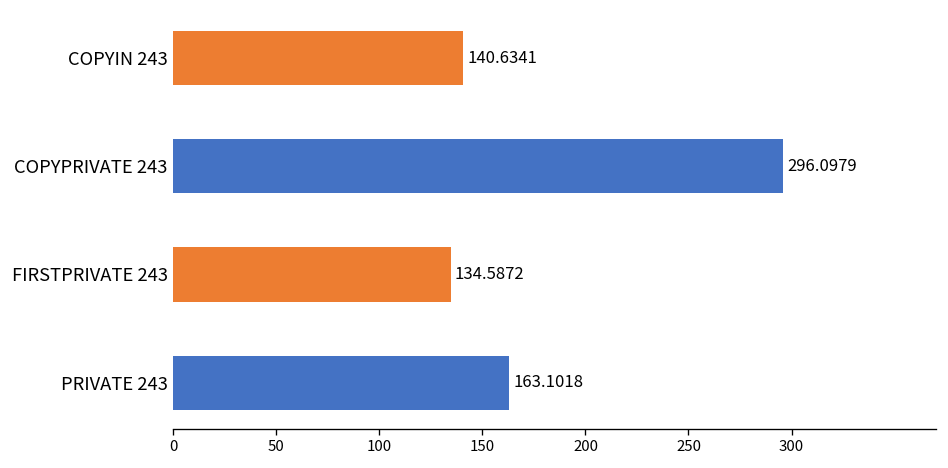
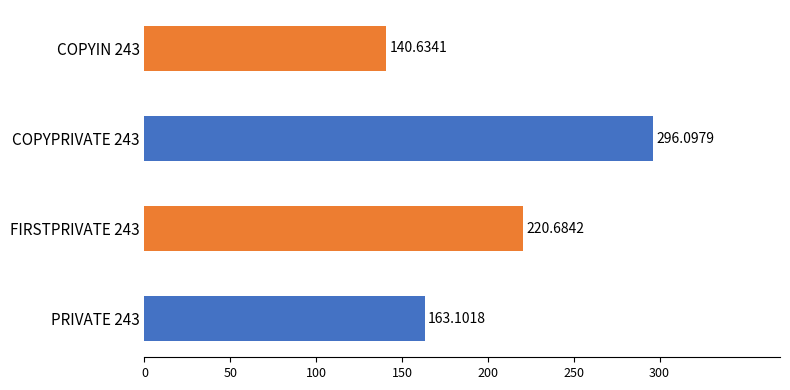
FIRSTPRIVATE 243: 134.5872 -> 220.6842
